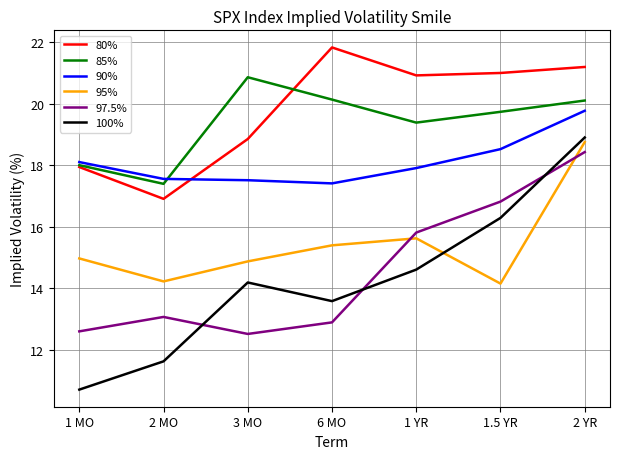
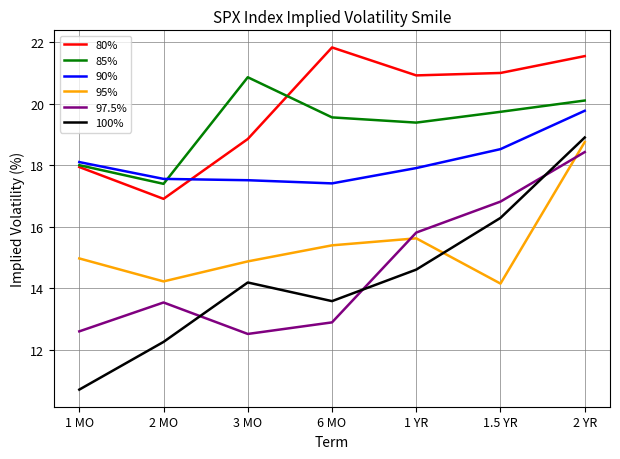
97.5%, 2 MO: 13.1 -> 13.5
100%, 2 MO: 11.6 -> 12.3
85%, 6 MO: 20.1 -> 19.6
80%, 2 YR: 21.2 -> 21.6
